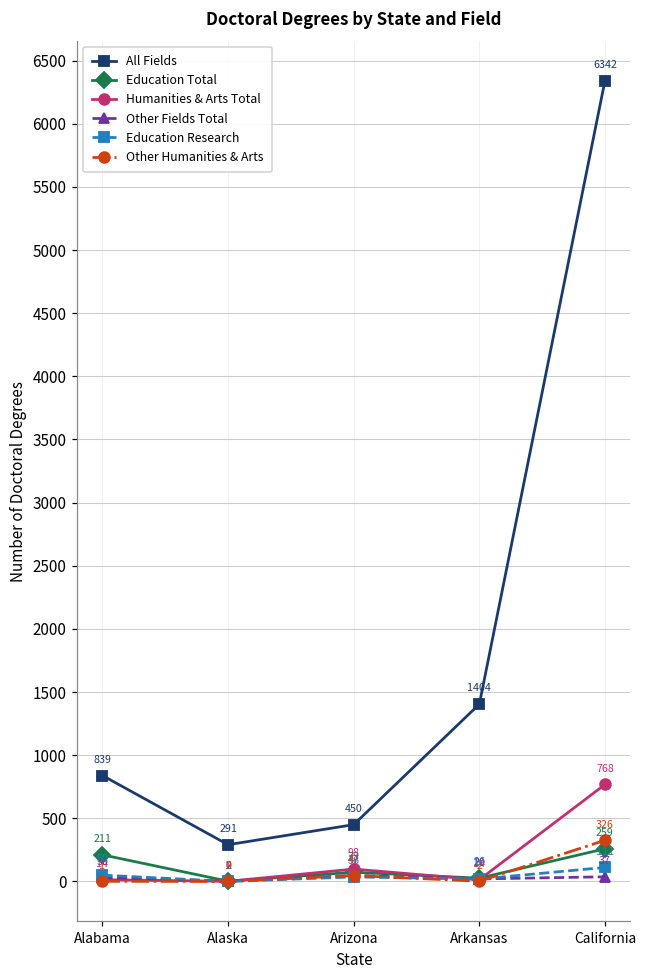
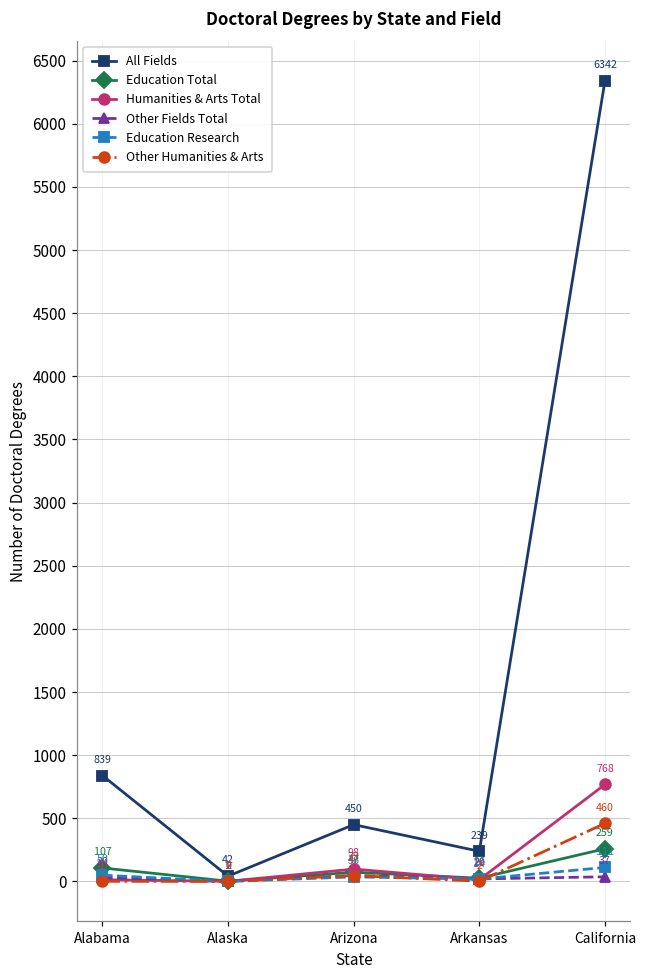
Education Total, Alabama: 211 -> 107
All Fields, Alaska: 291 -> 42
All Fields, Arkansas: 1404 -> 239
Other Humanities & Arts, California: 326 -> 460
